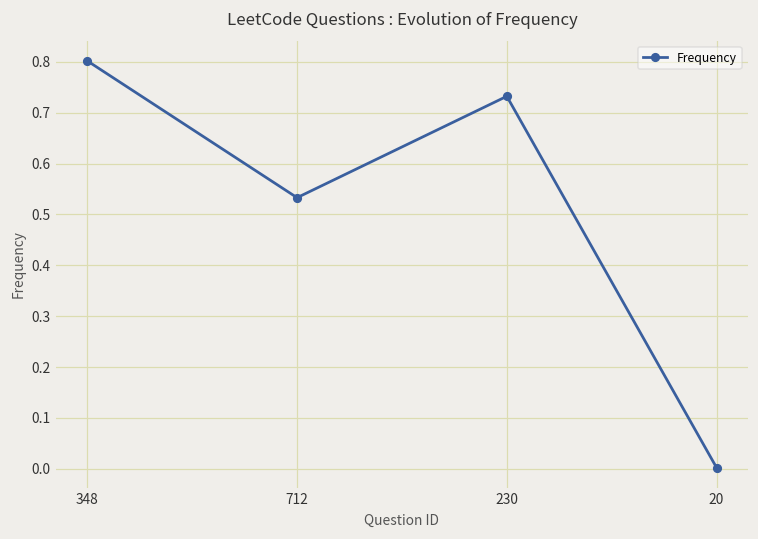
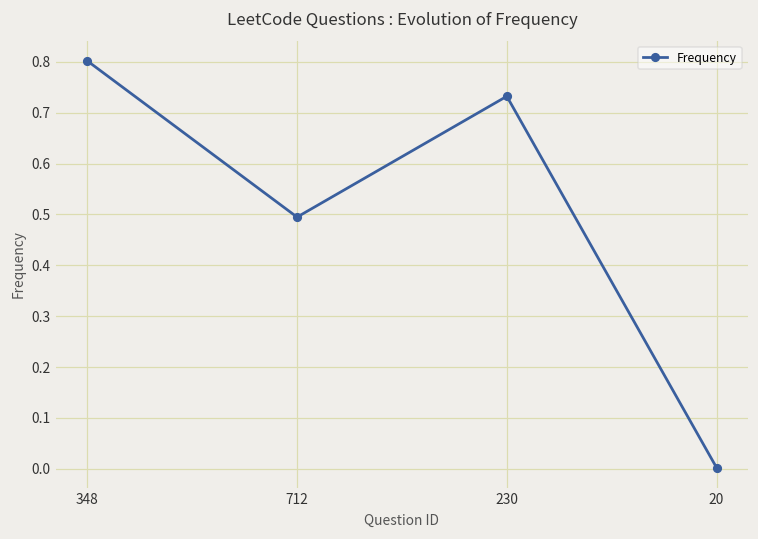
712: 0.53 -> 0.49
